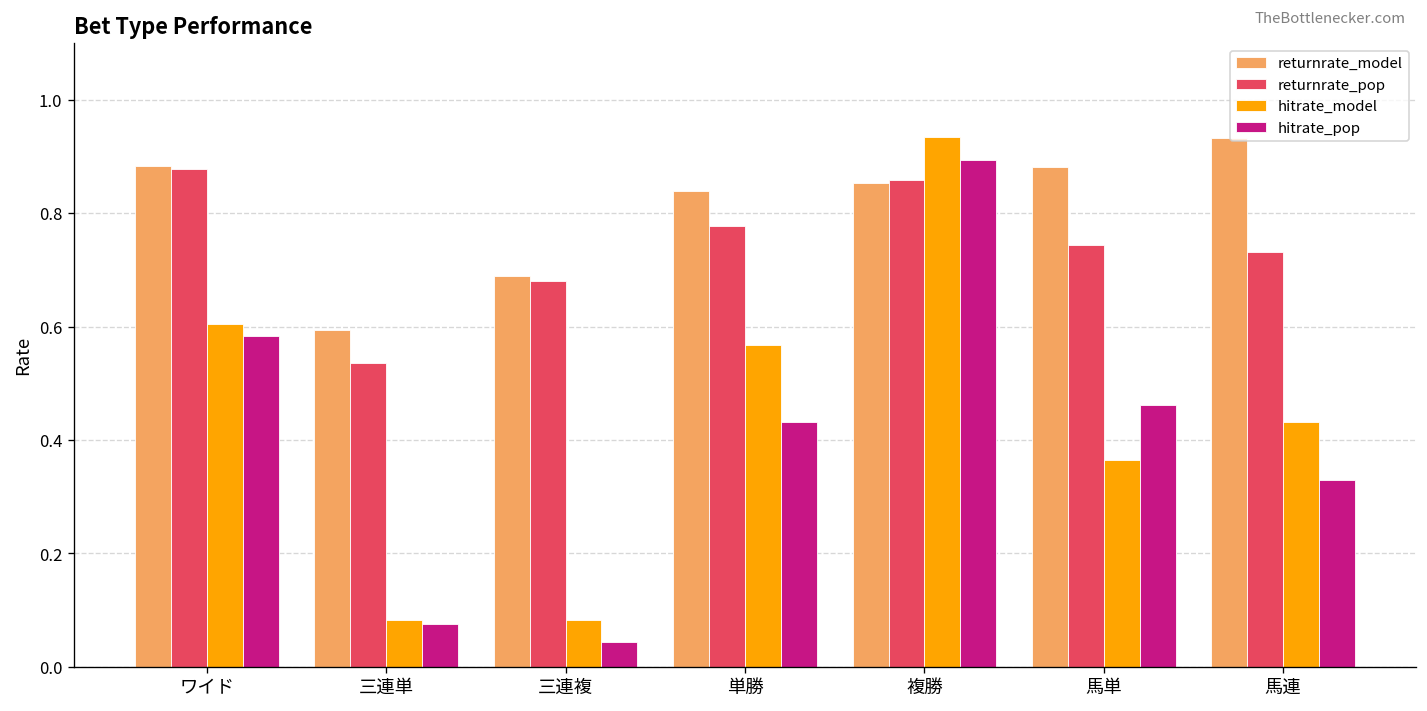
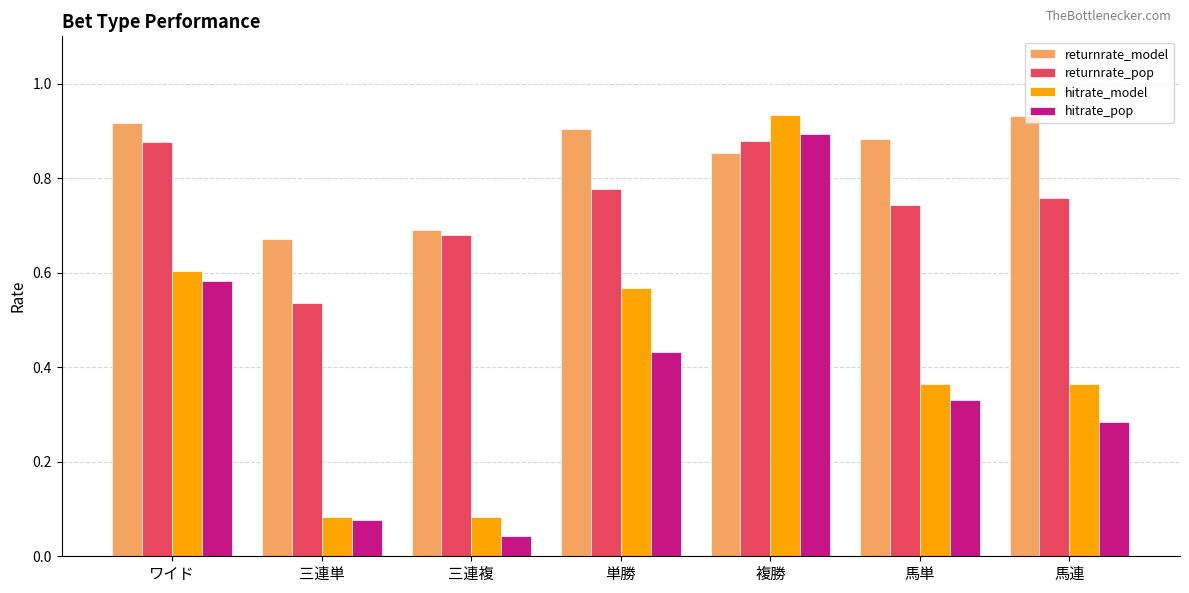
returnrate_model, ワイド: 0.88 -> 0.92
returnrate_model, 三連単: 0.59 -> 0.67
returnrate_model, 単勝: 0.84 -> 0.90
returnrate_pop, 複勝: 0.86 -> 0.88
hitrate_pop, 馬単: 0.46 -> 0.33
returnrate_pop, 馬連: 0.73 -> 0.76
hitrate_model, 馬連: 0.43 -> 0.36
hitrate_pop, 馬連: 0.33 -> 0.28
